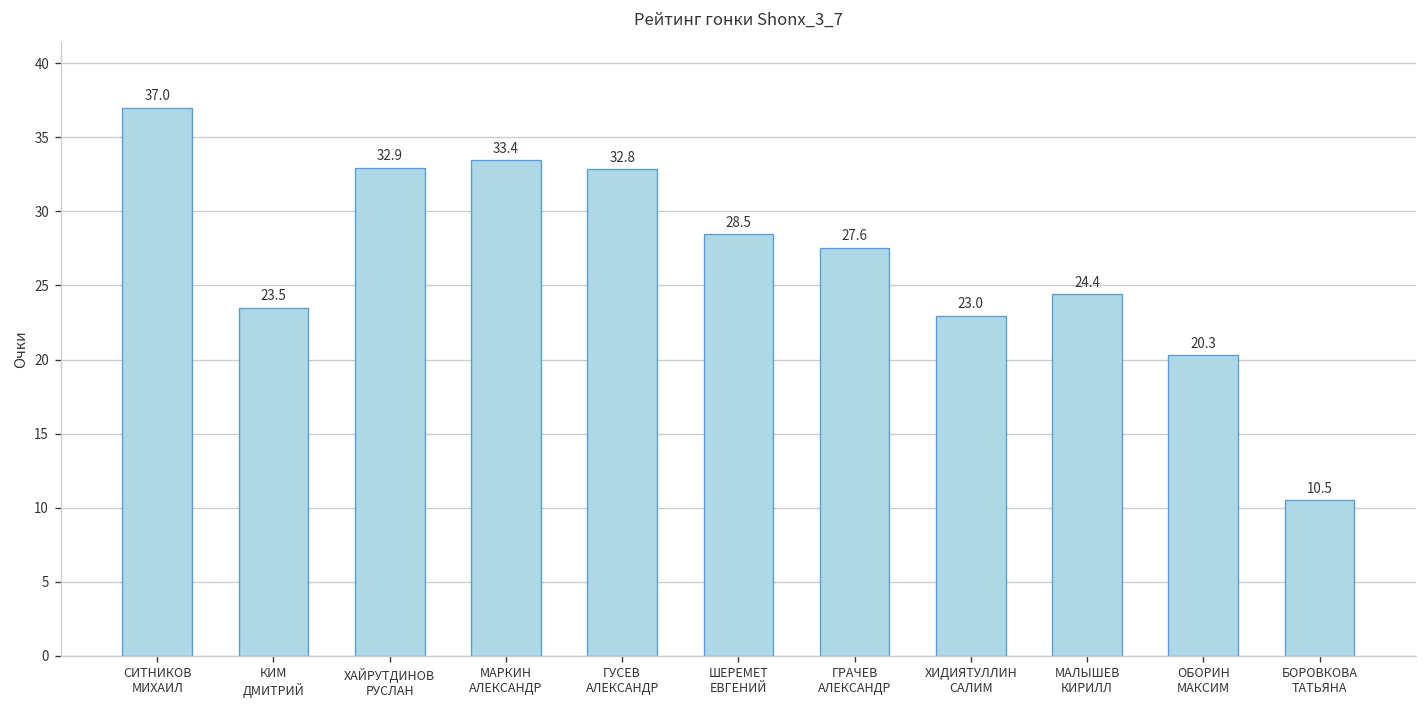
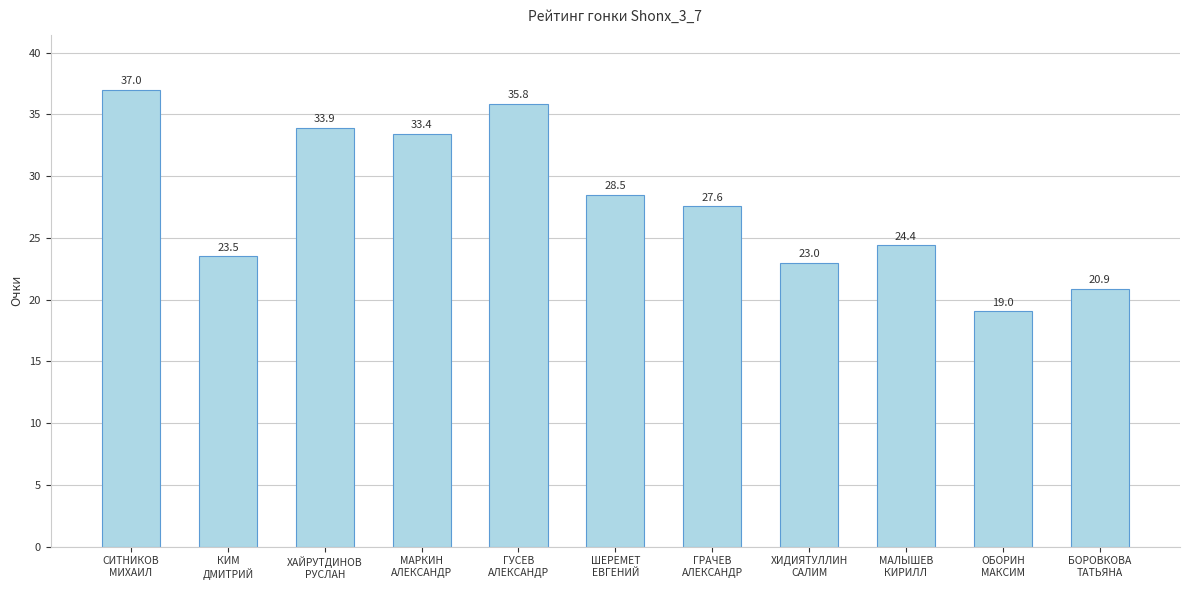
ХАЙРУТДИНОВ РУСЛАН: 32.9 -> 33.9
ГУСЕВ АЛЕКСАНДР: 32.8 -> 35.8
ОБОРИН МАКСИМ: 20.3 -> 19.0
БОРОВКОВА ТАТЬЯНА: 10.5 -> 20.9
